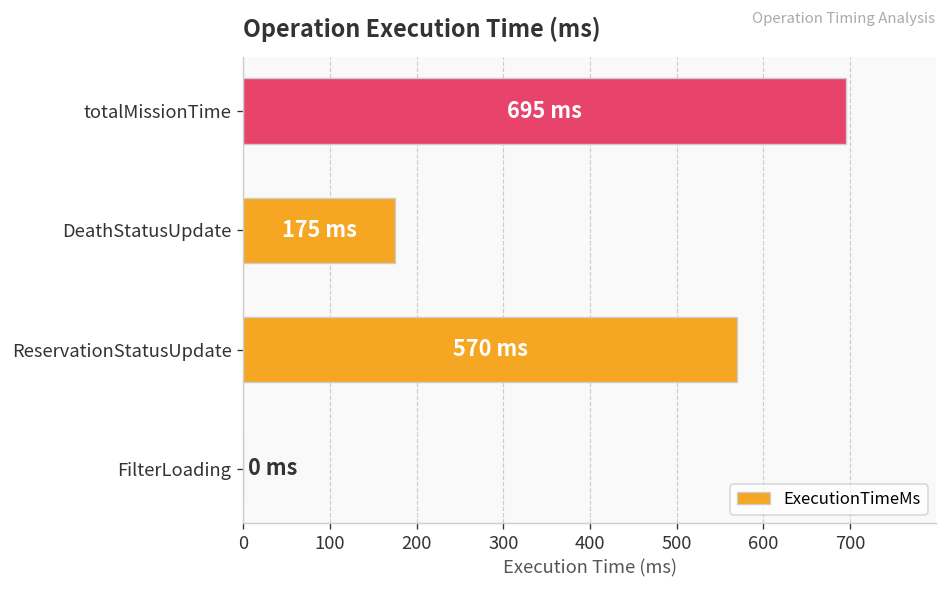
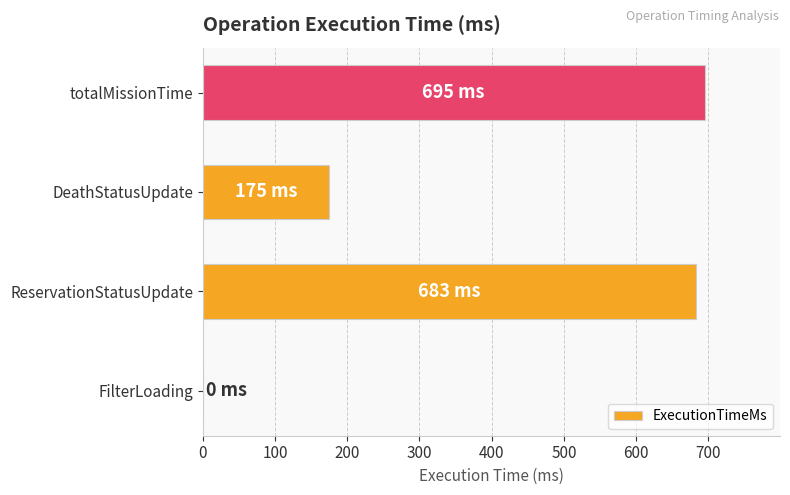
ReservationStatusUpdate: 570 -> 683
